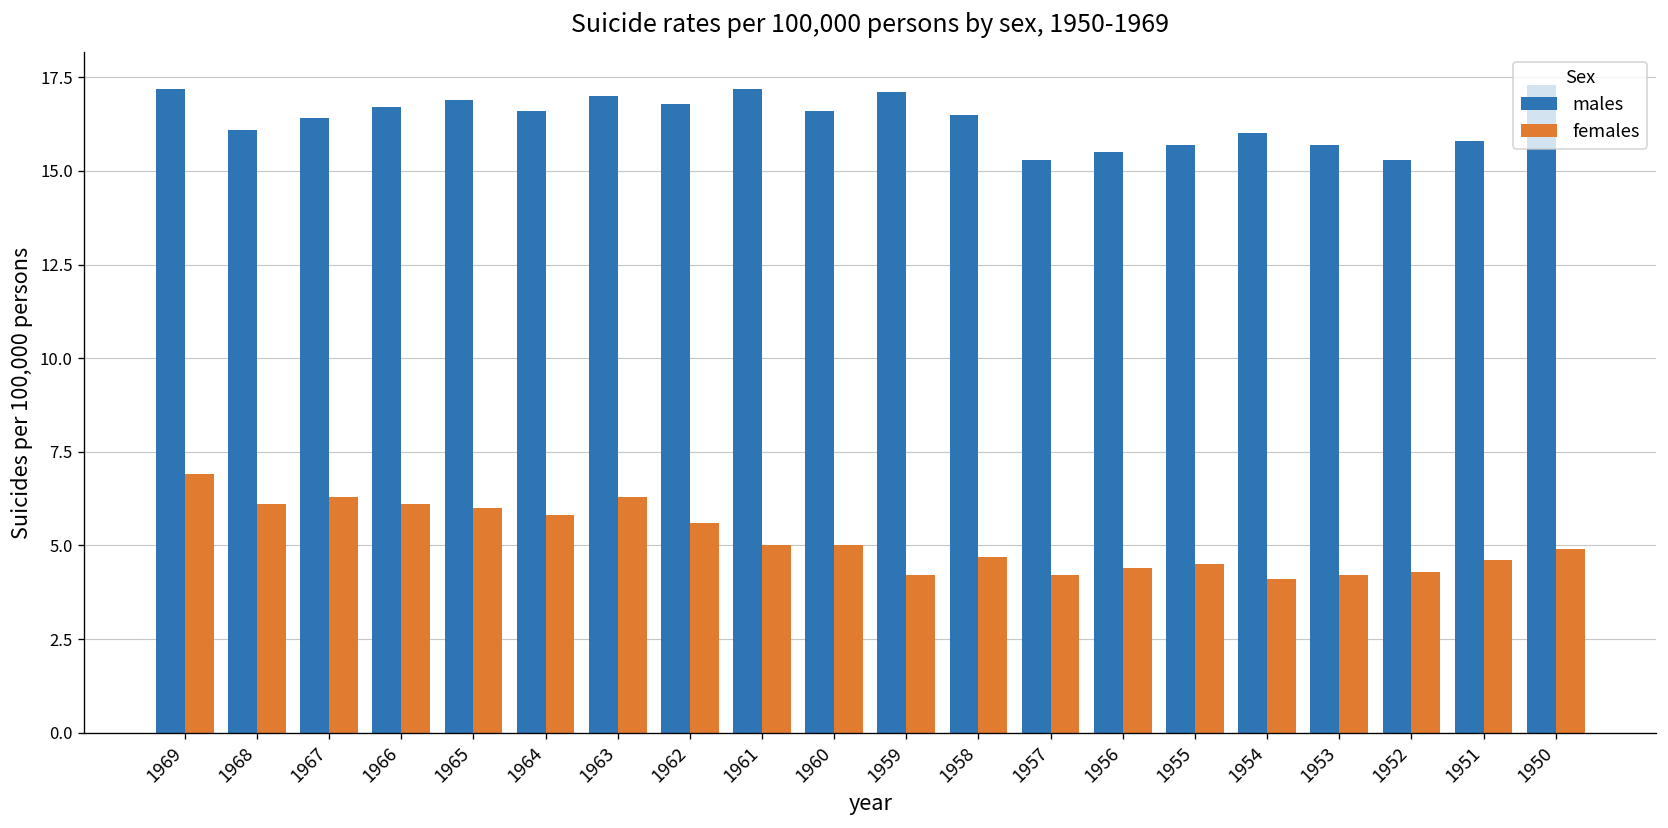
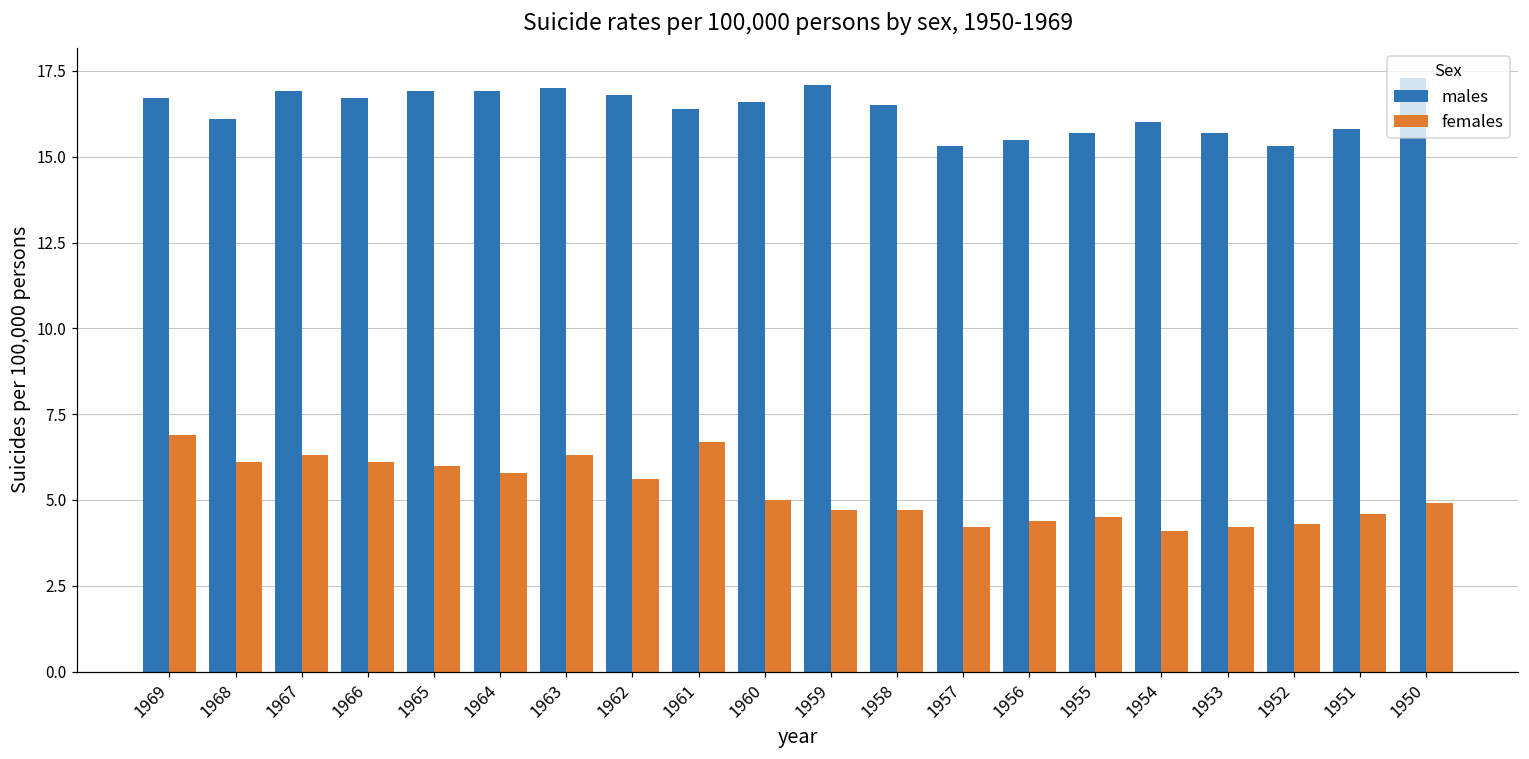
males, 1969: 17.2 -> 16.7
males, 1967: 16.4 -> 16.9
males, 1964: 16.6 -> 16.9
males, 1961: 17.2 -> 16.4
females, 1961: 5.0 -> 6.7
females, 1959: 4.2 -> 4.7
